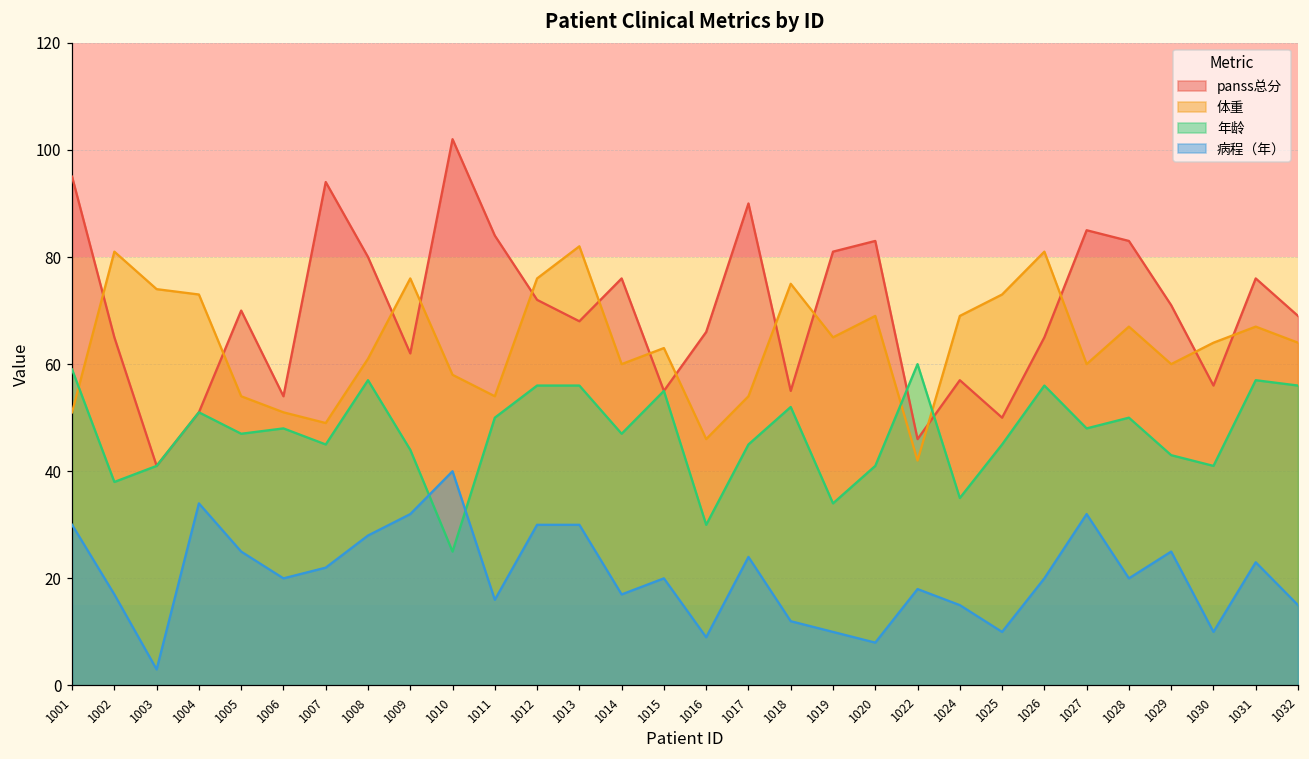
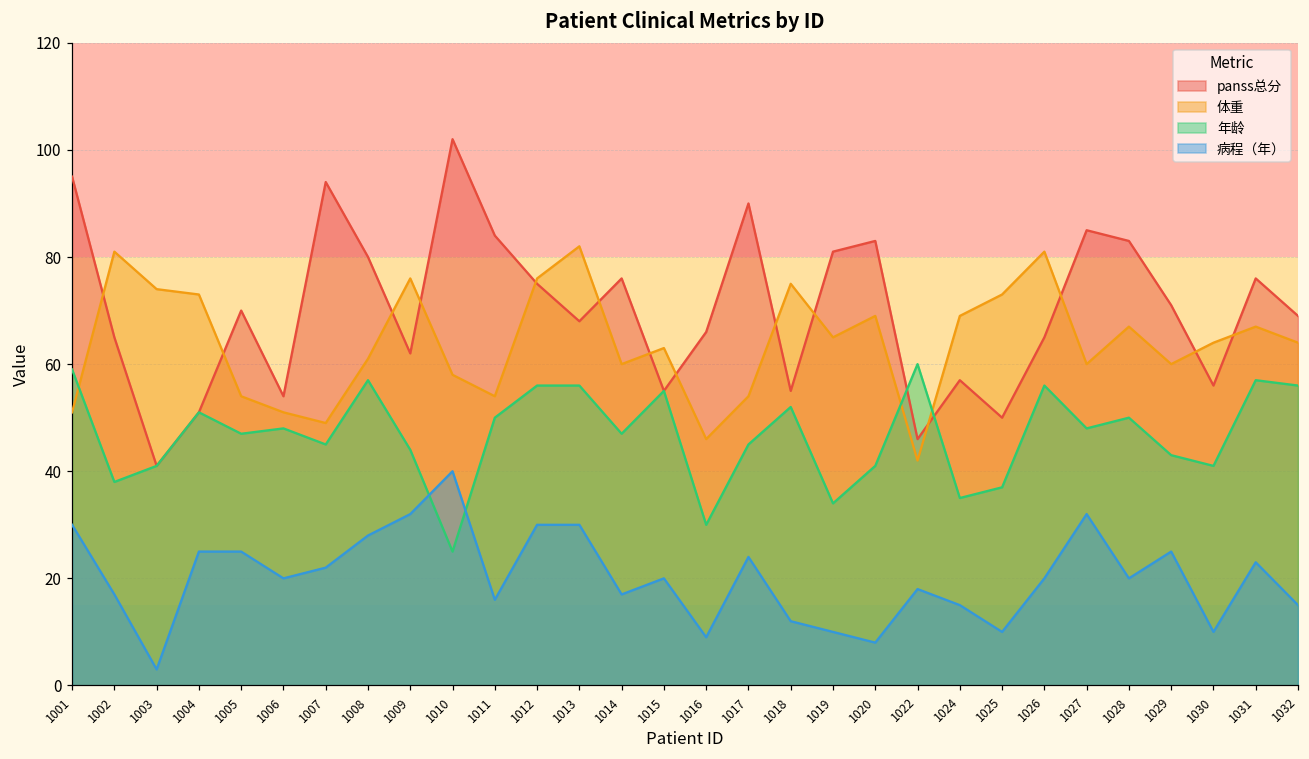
病程（年）, 1004: 34 -> 25
panss总分, 1012: 72 -> 75
年龄, 1025: 45 -> 37
